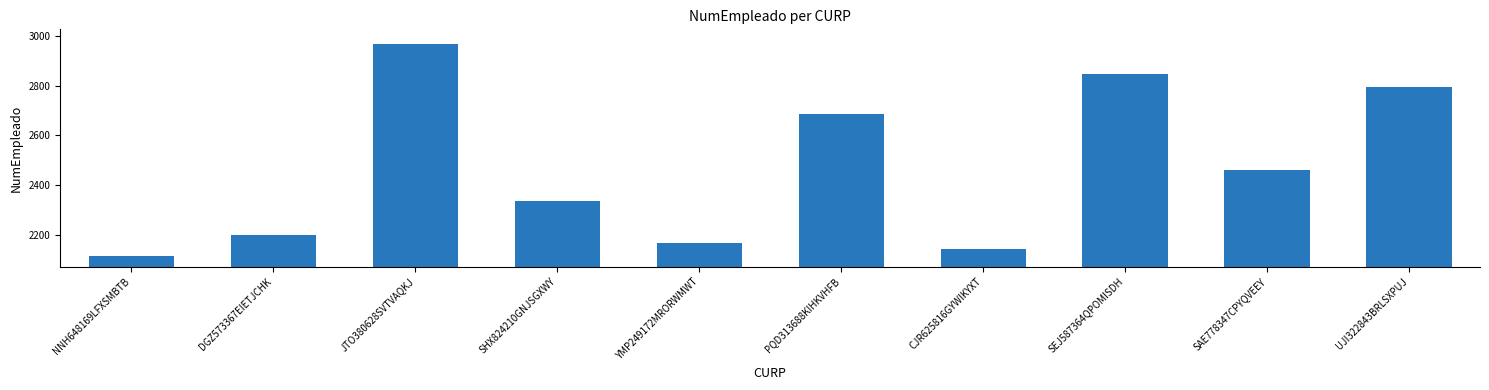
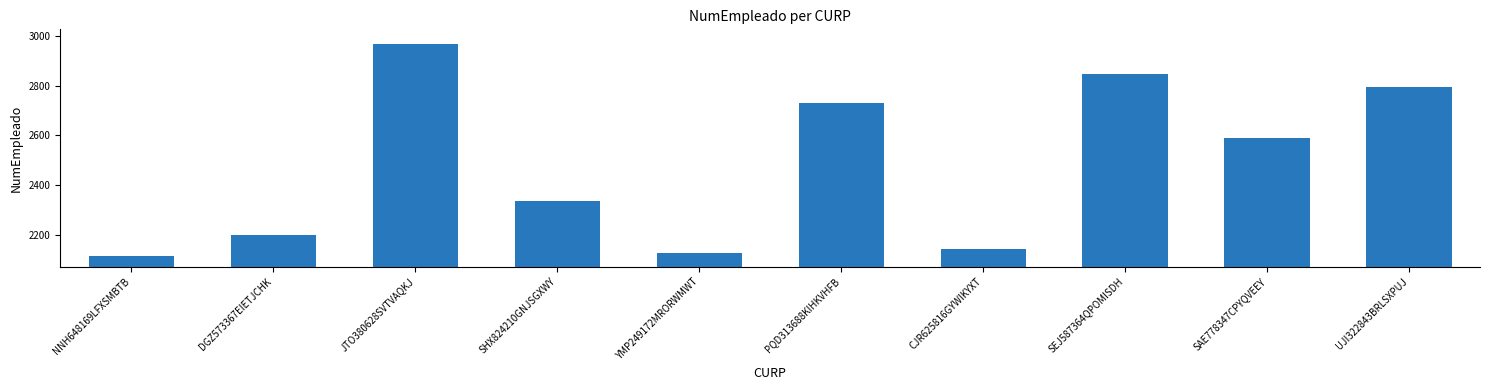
YMP249172MRORWMWT: 2170 -> 2130
PQD313688KIHKVHFB: 2690 -> 2730
SAE778347CPYQVEEY: 2460 -> 2590
